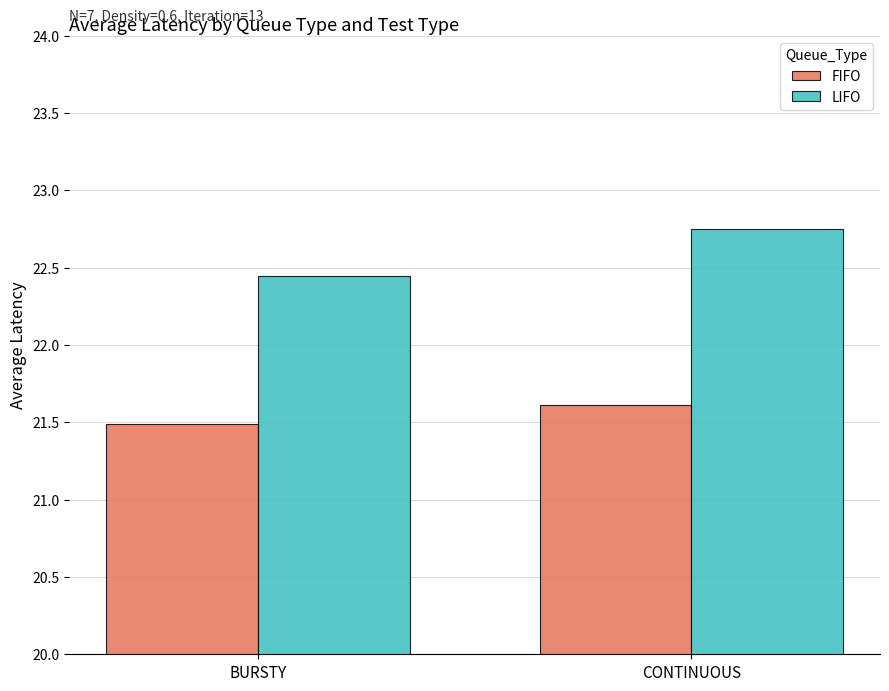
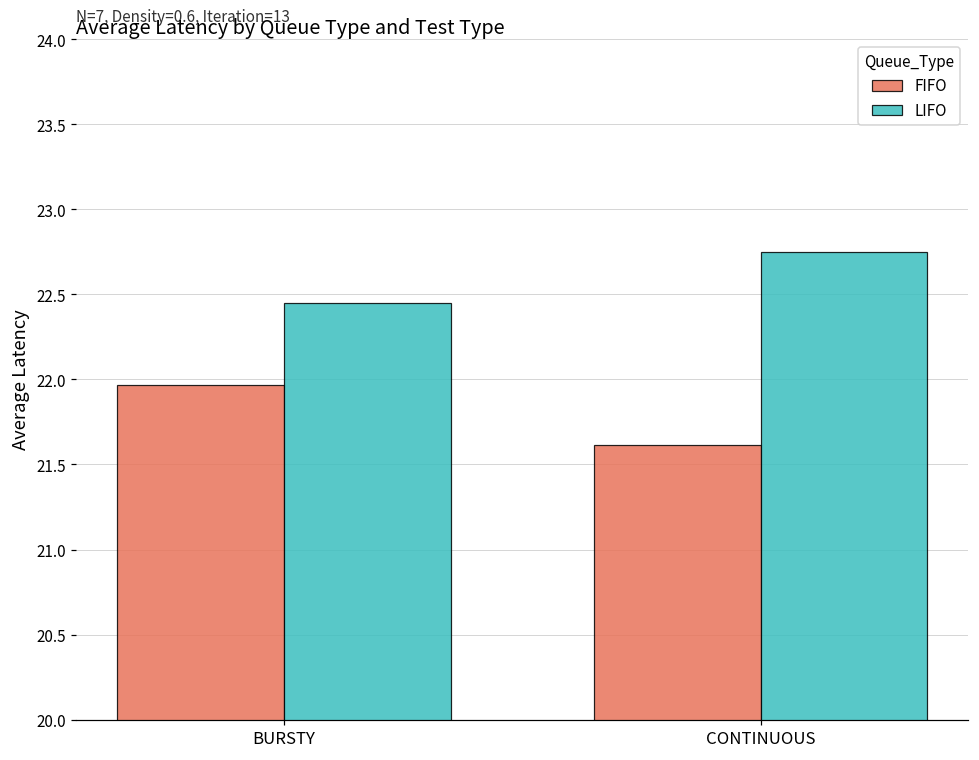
FIFO, BURSTY: 21.49 -> 21.97
